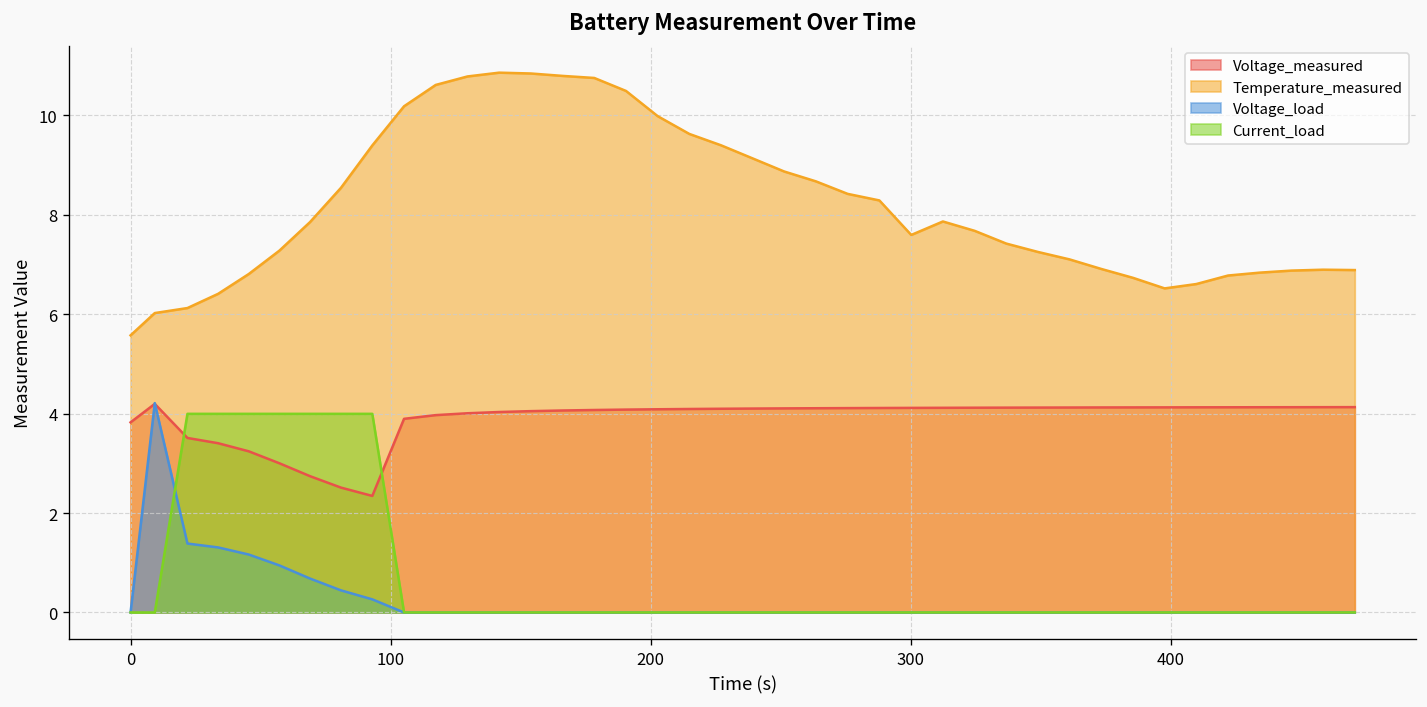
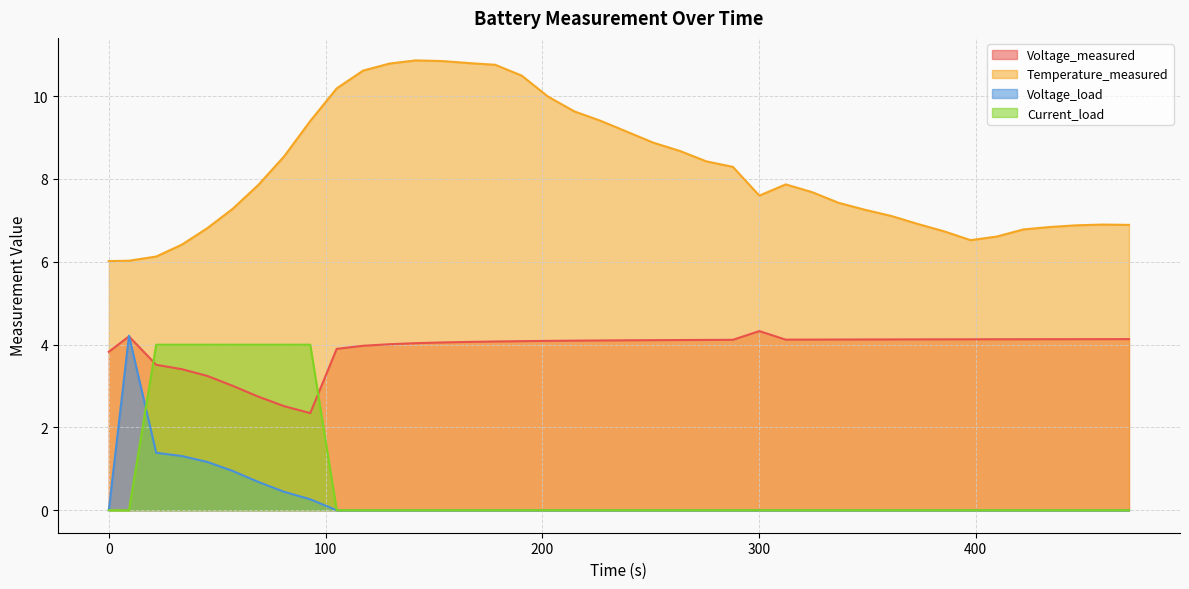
Temperature_measured, 0: 5.6 -> 6.0
Voltage_measured, 300: 4.1 -> 4.3
